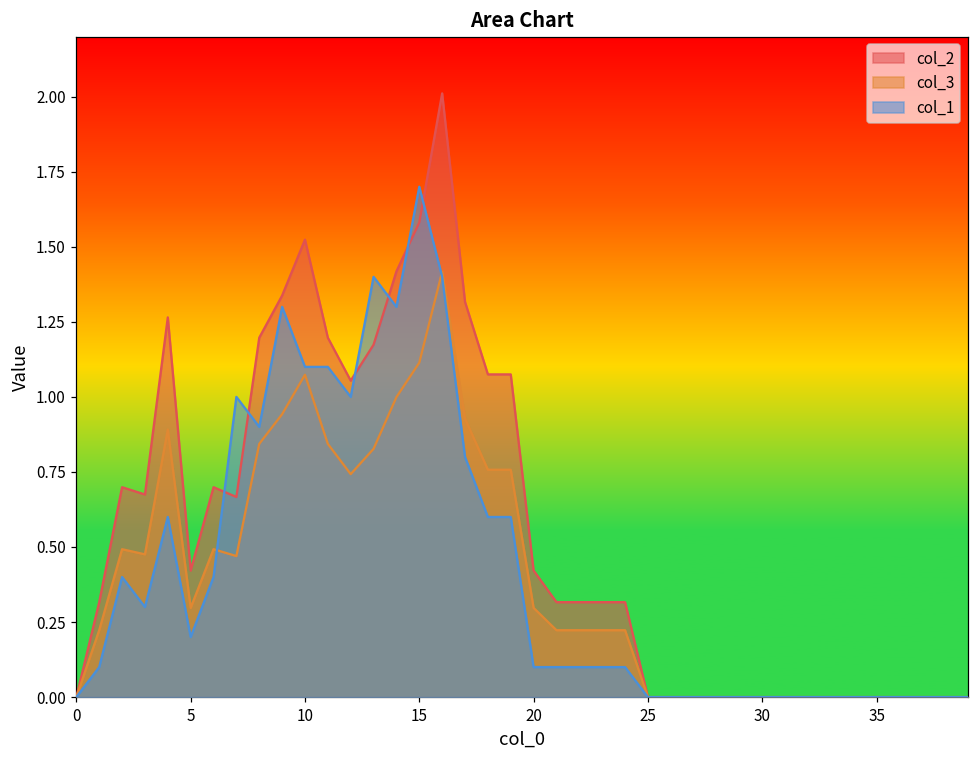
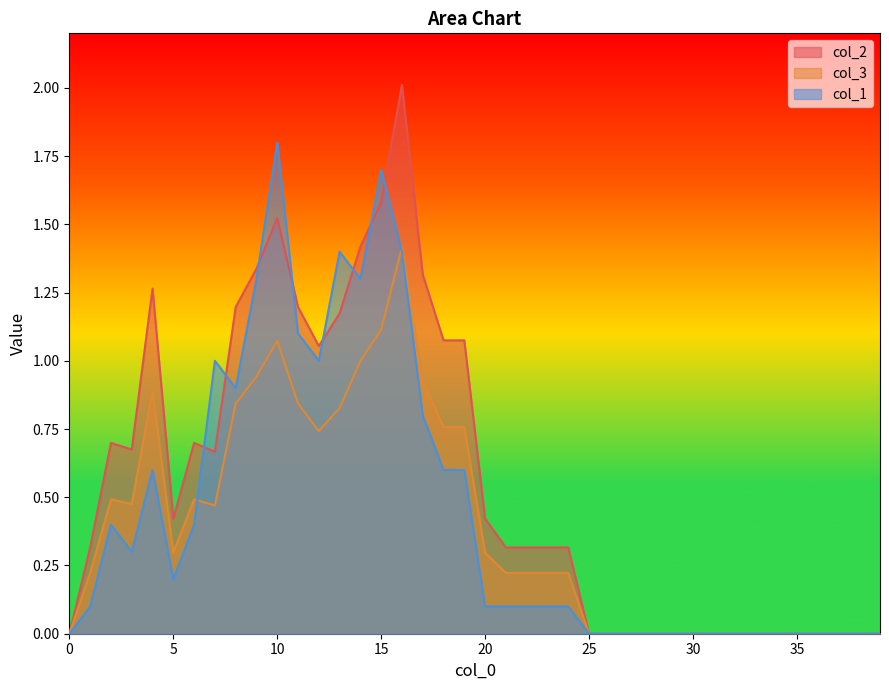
col_1, 10: 1.1 -> 1.8
